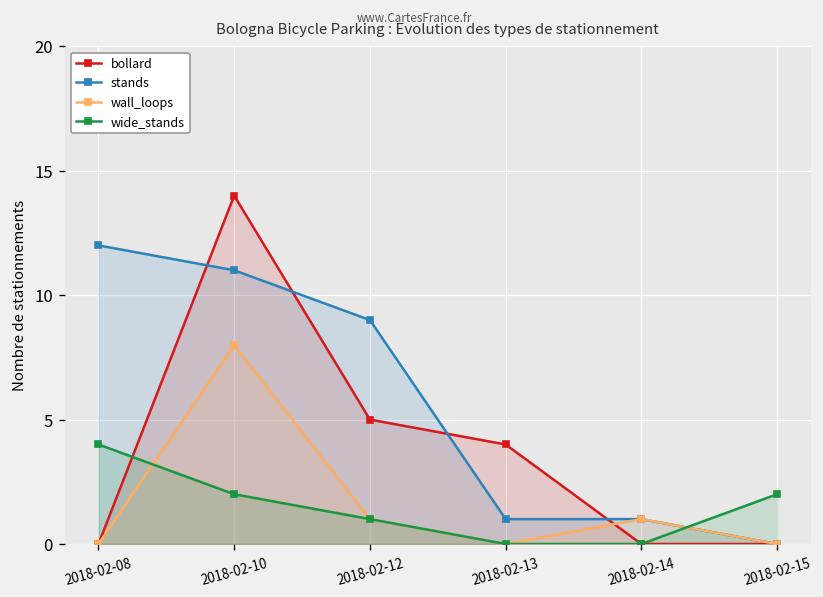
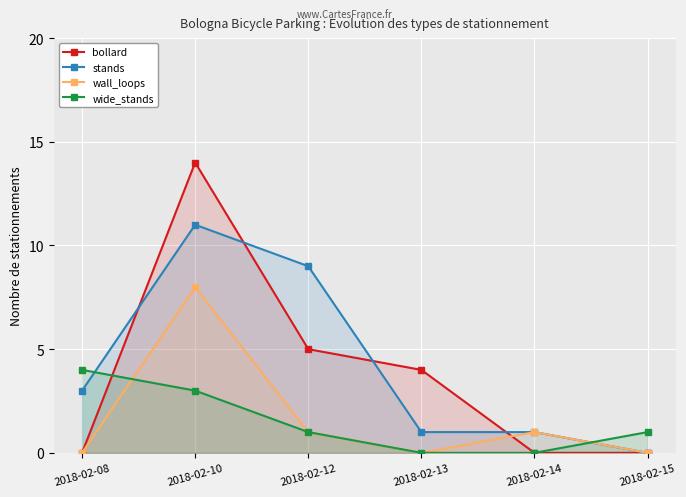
stands, 2018-02-08: 12 -> 3
wide_stands, 2018-02-10: 2 -> 3
wide_stands, 2018-02-15: 2 -> 1
